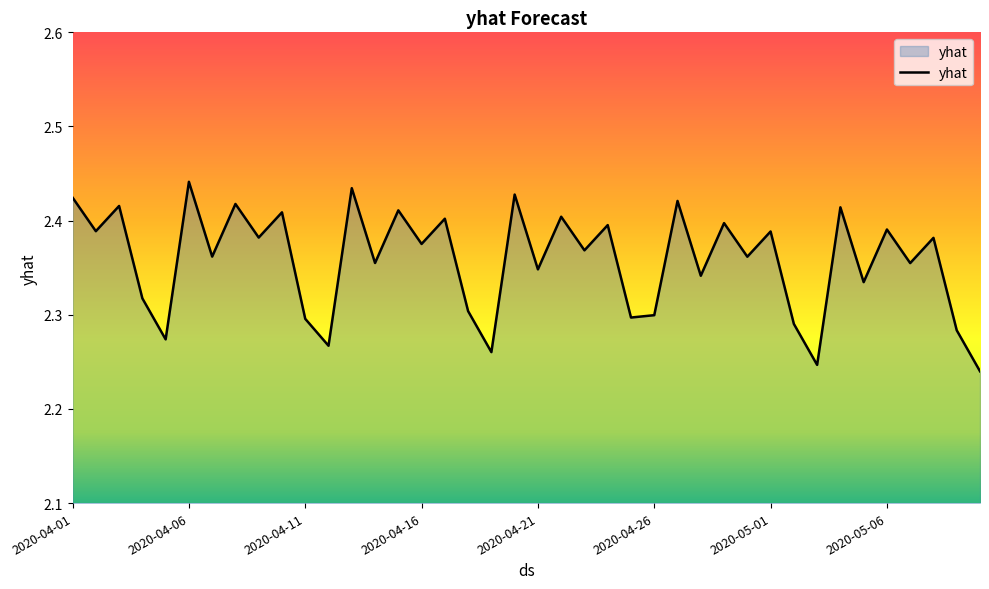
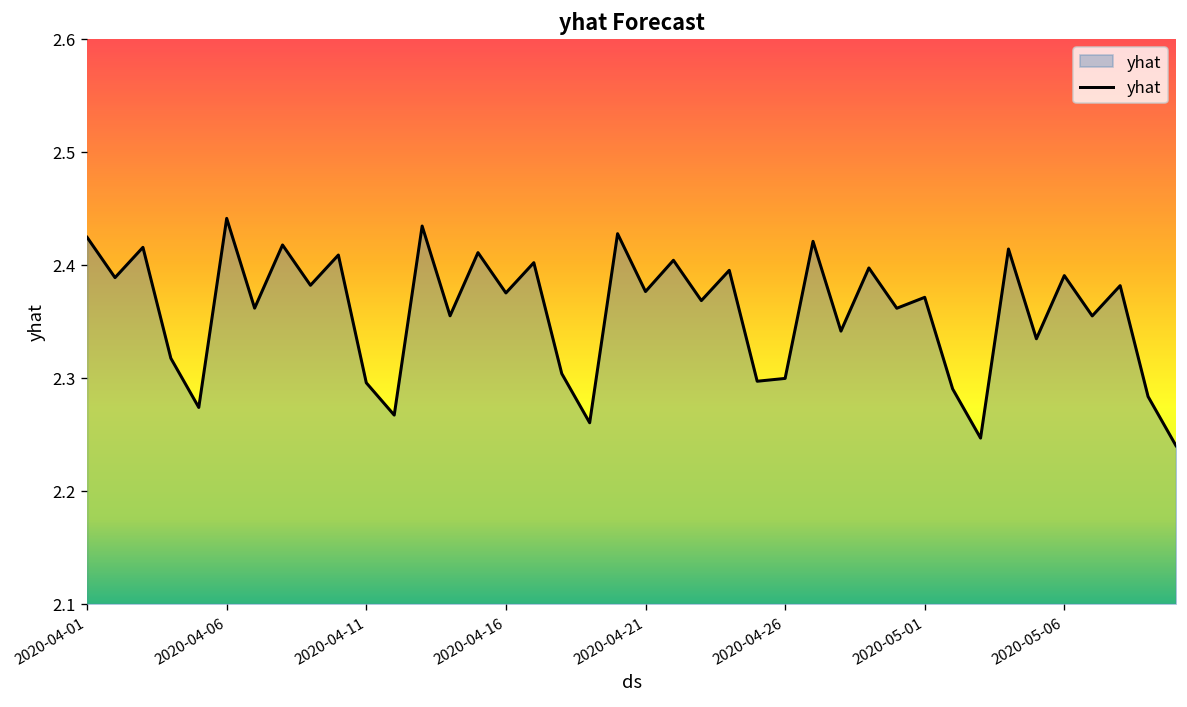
2020-04-21: 2.35 -> 2.38
2020-05-01: 2.39 -> 2.37
